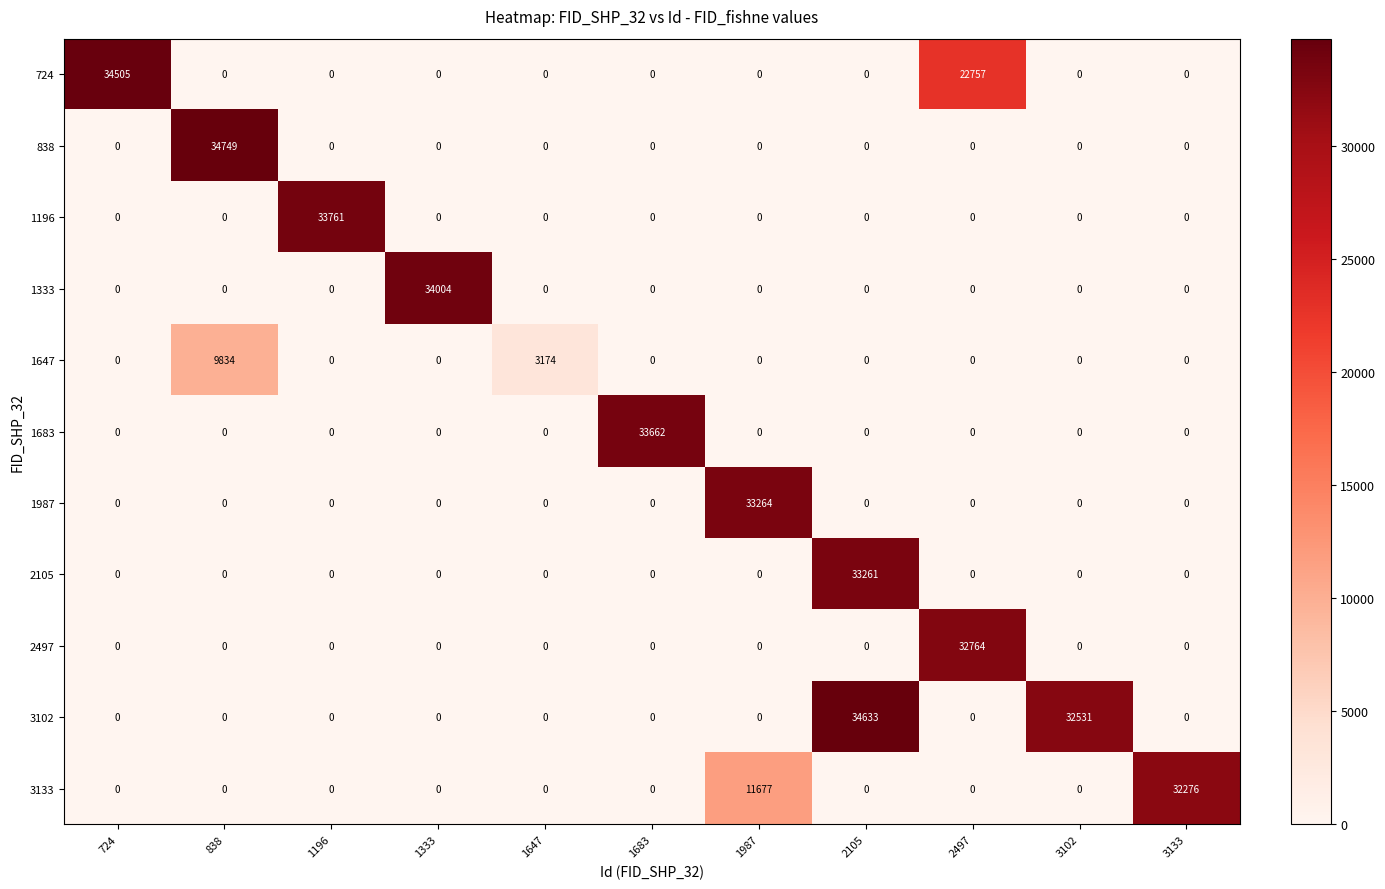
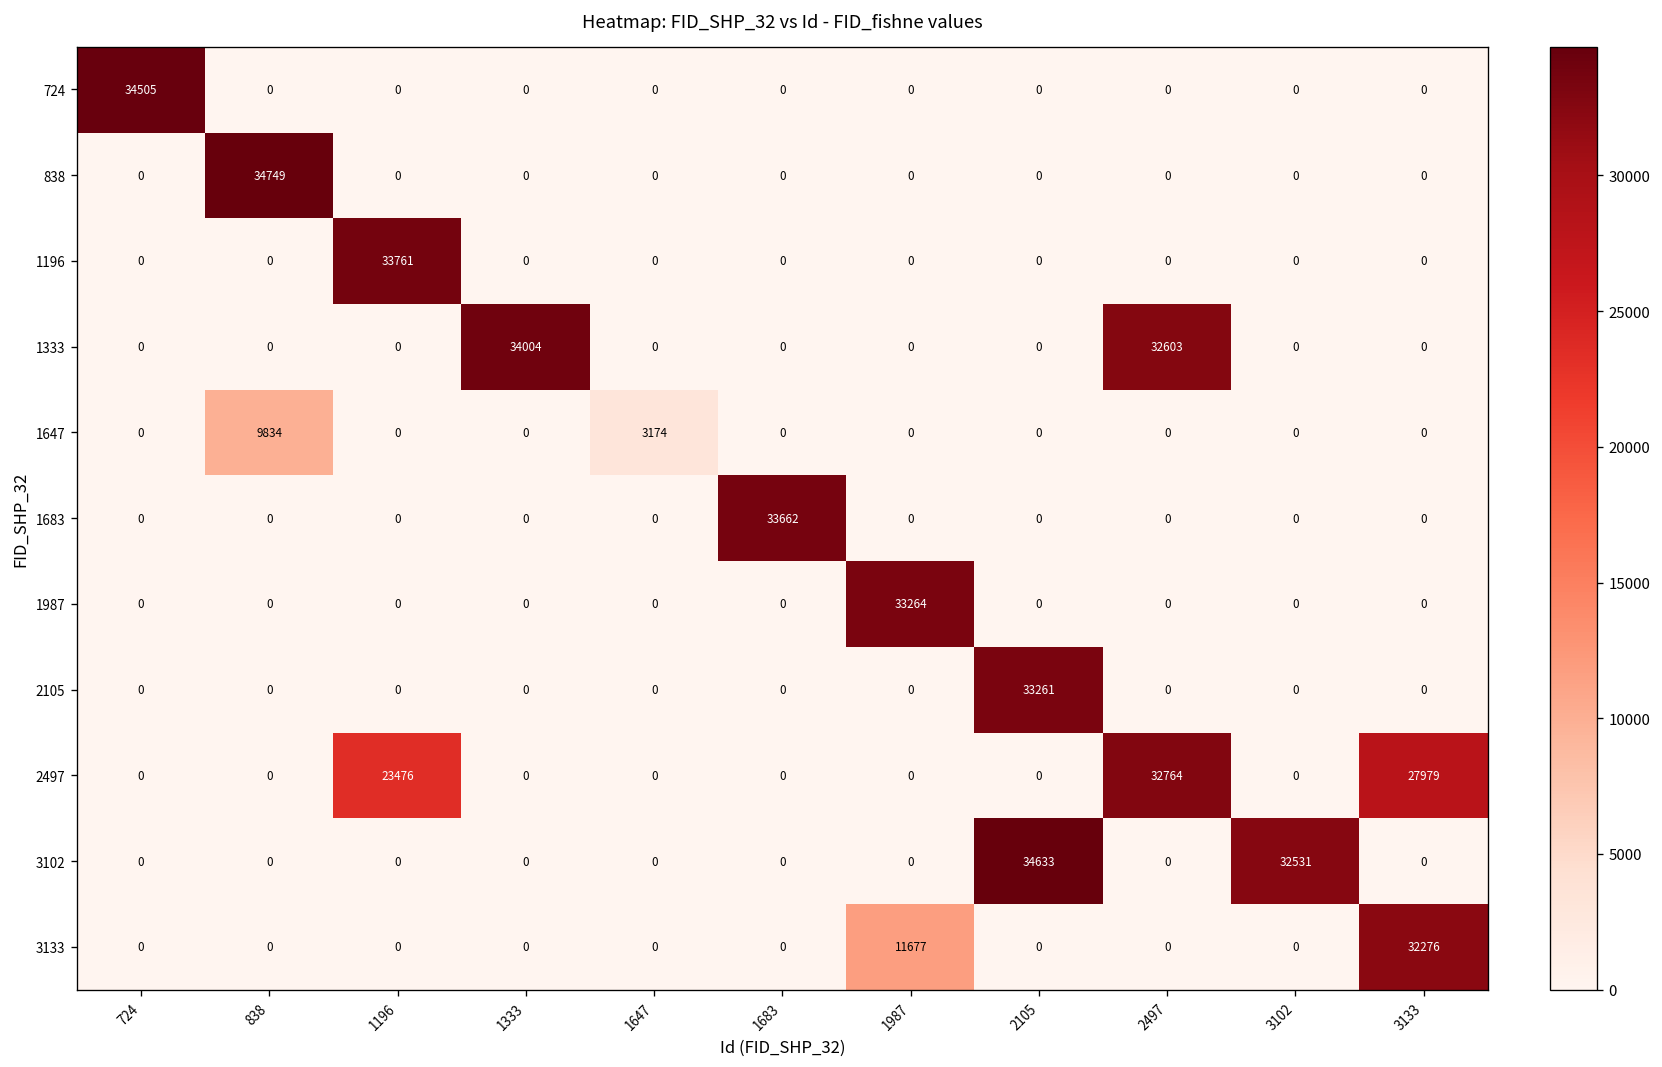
724, 2497: 22757 -> 0
1333, 2497: 0 -> 32603
2497, 1196: 0 -> 23476
2497, 3133: 0 -> 27979
